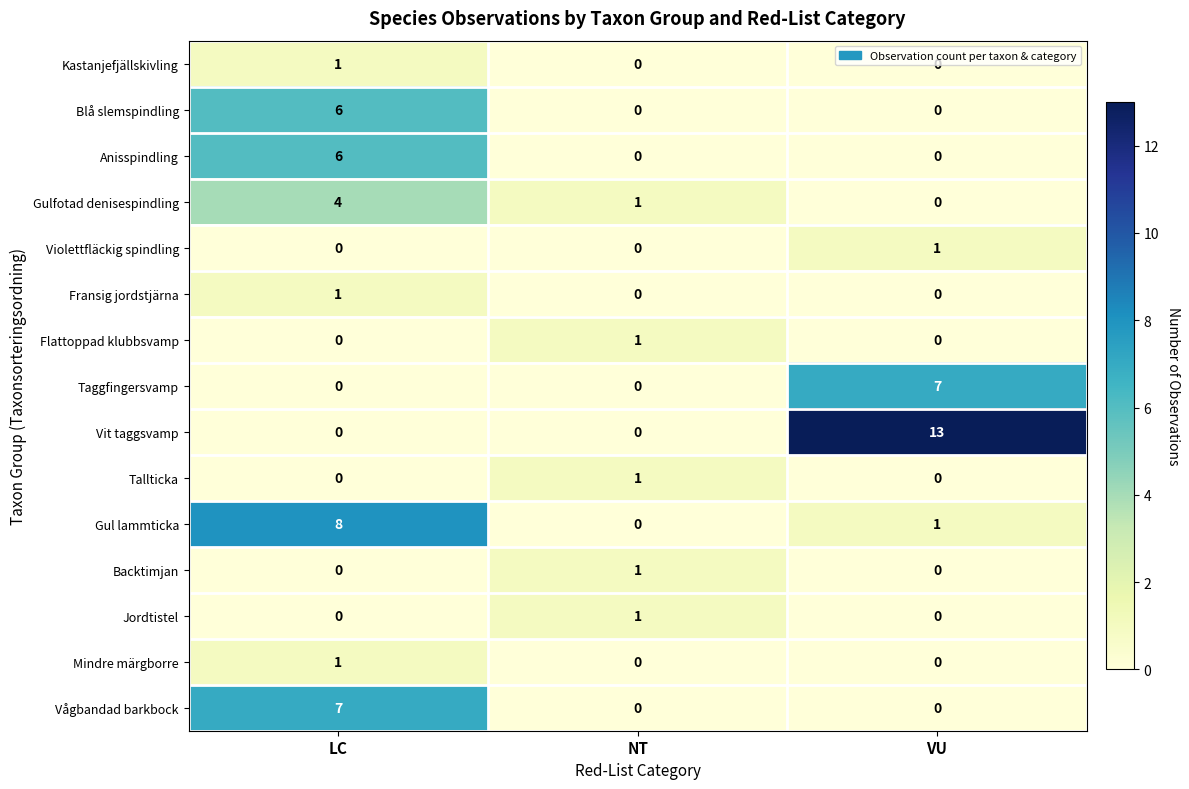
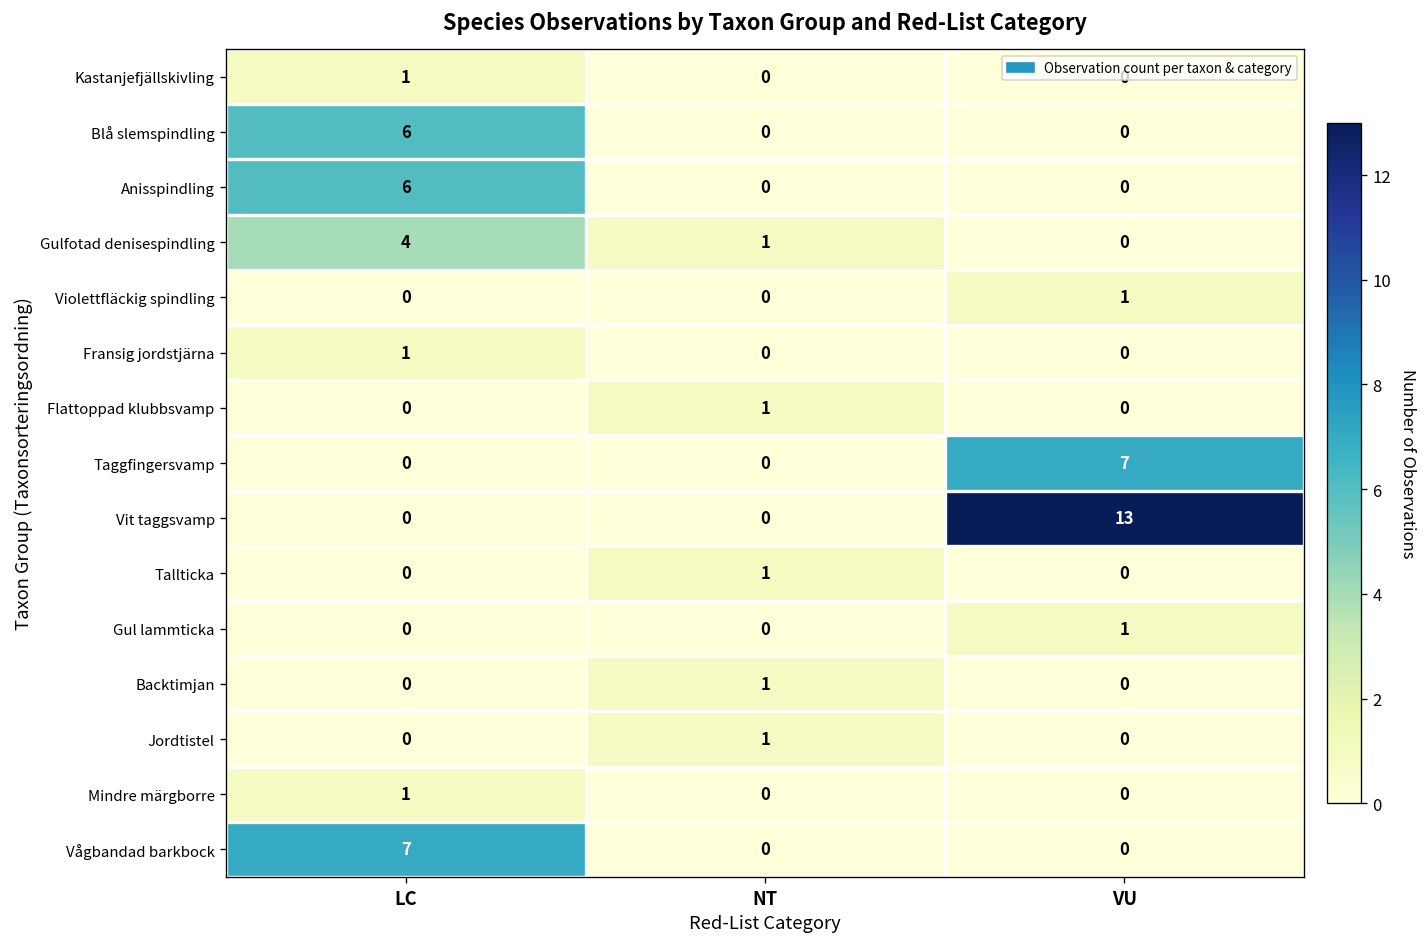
Gul lammticka, LC: 8 -> 0
